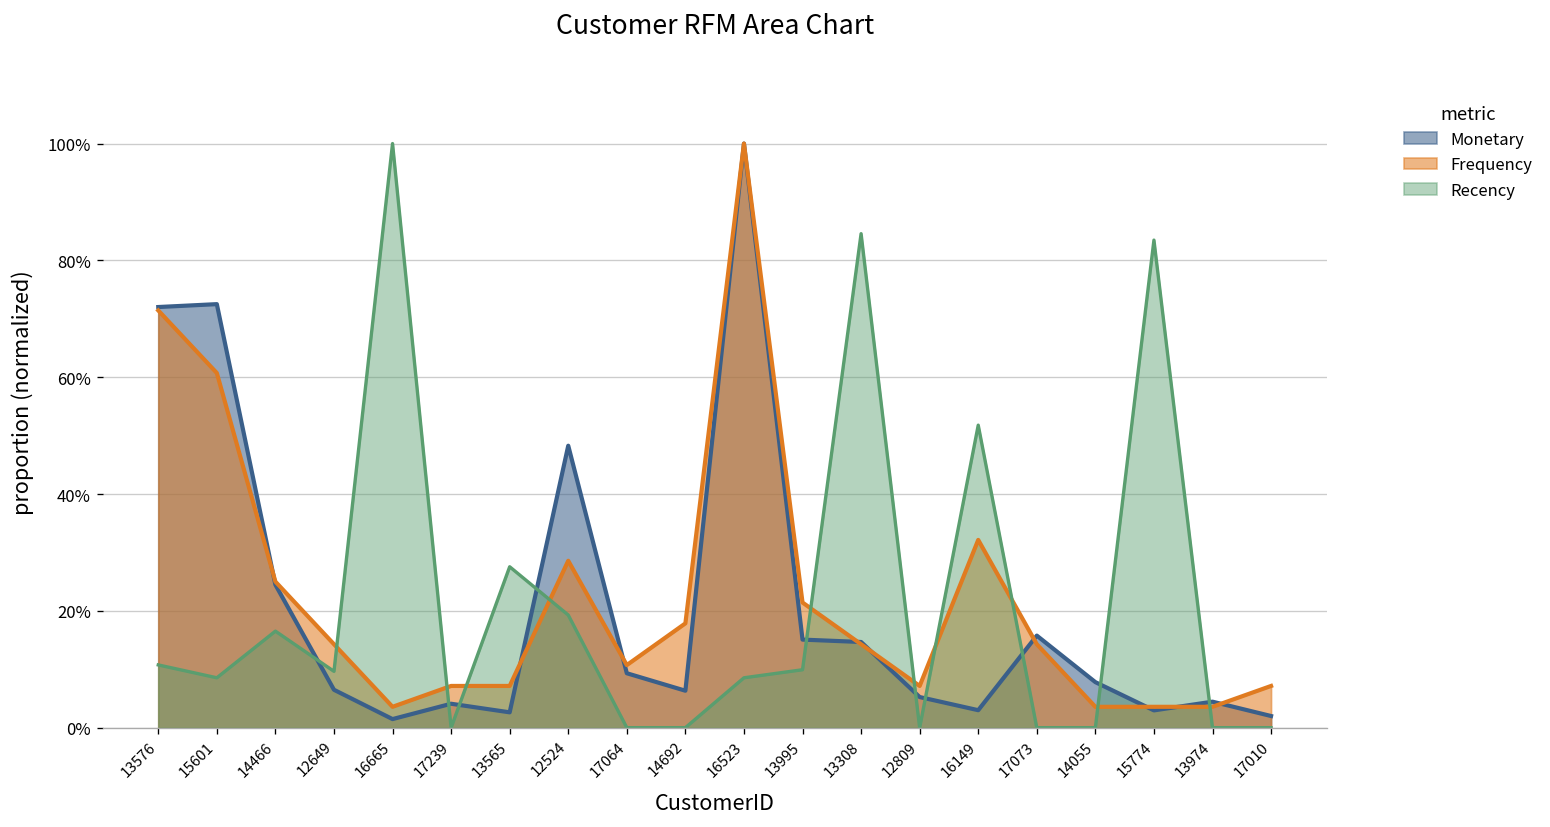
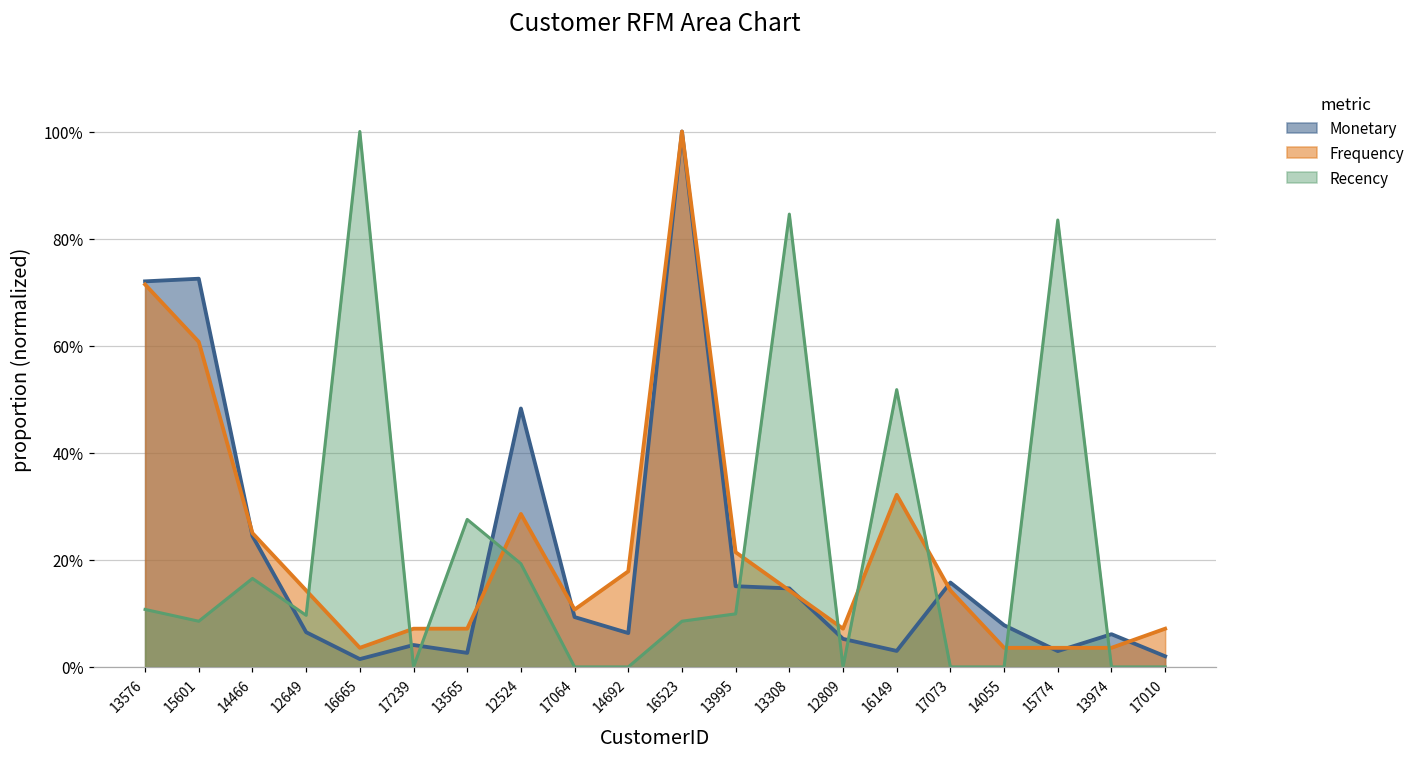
Monetary, 13974: 4% -> 6%
